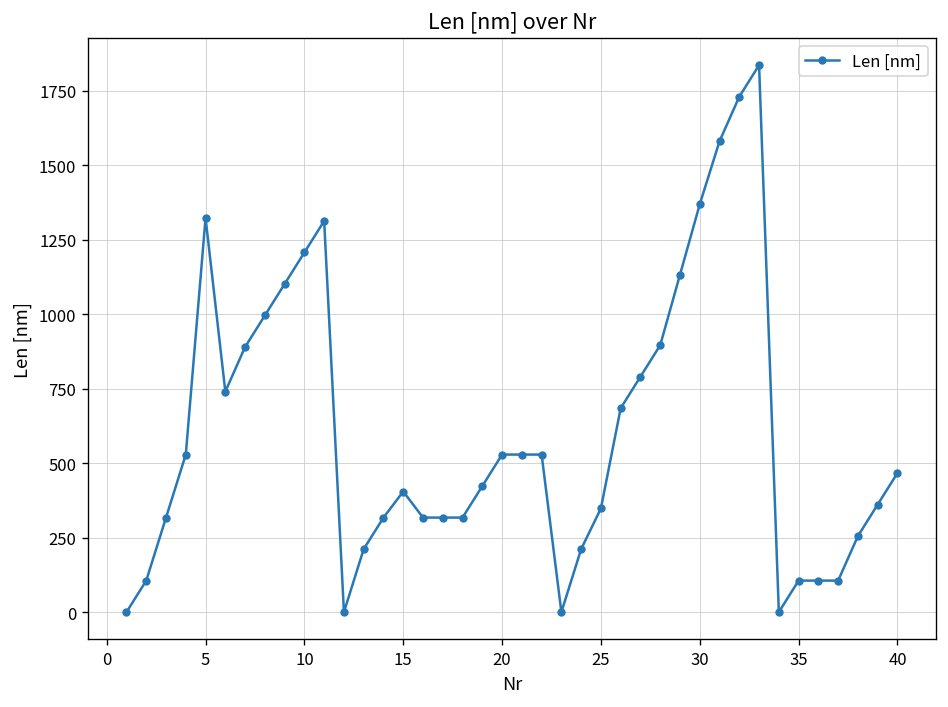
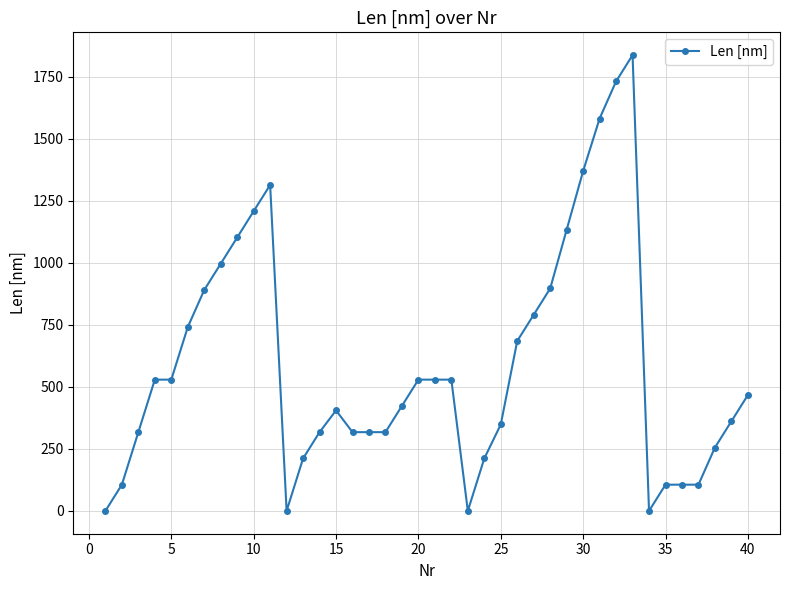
5: 1320 -> 530
